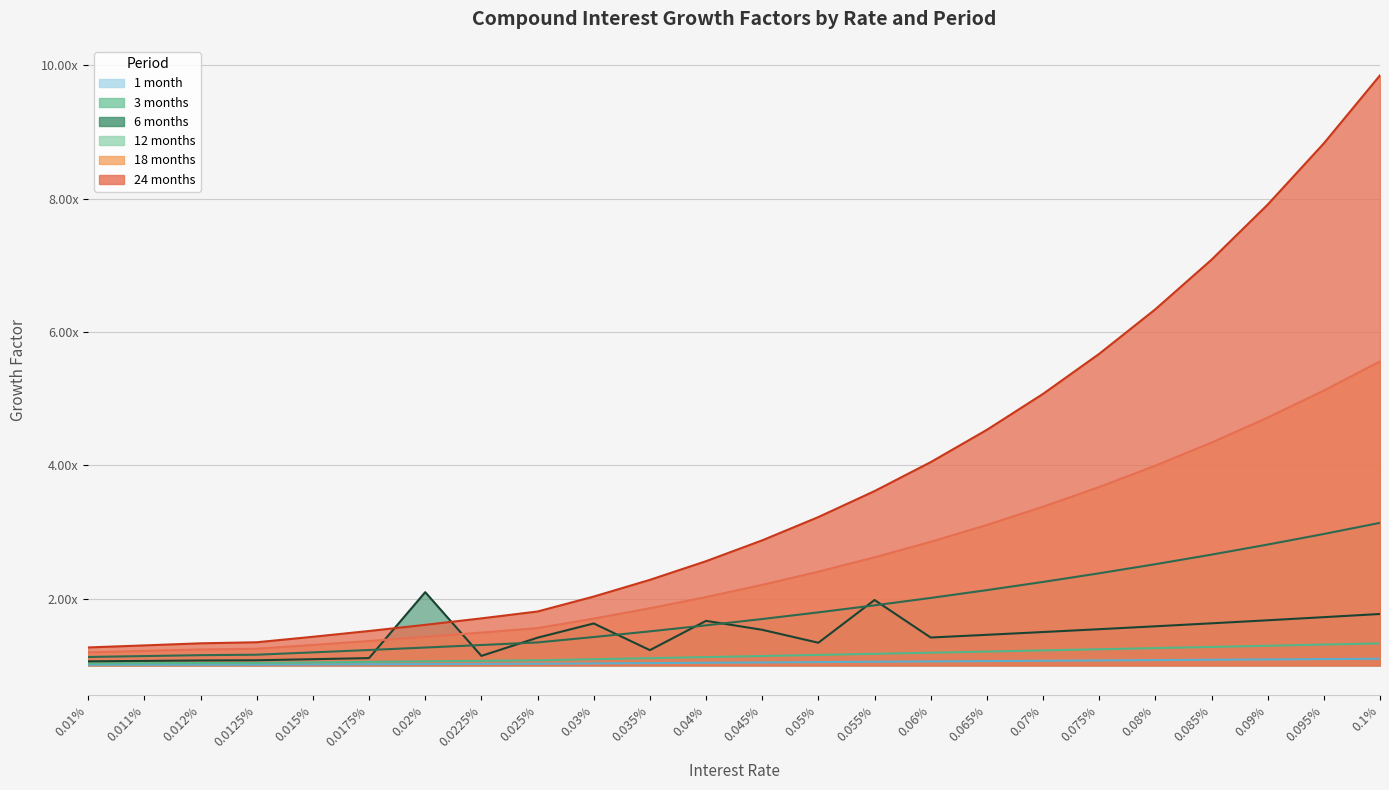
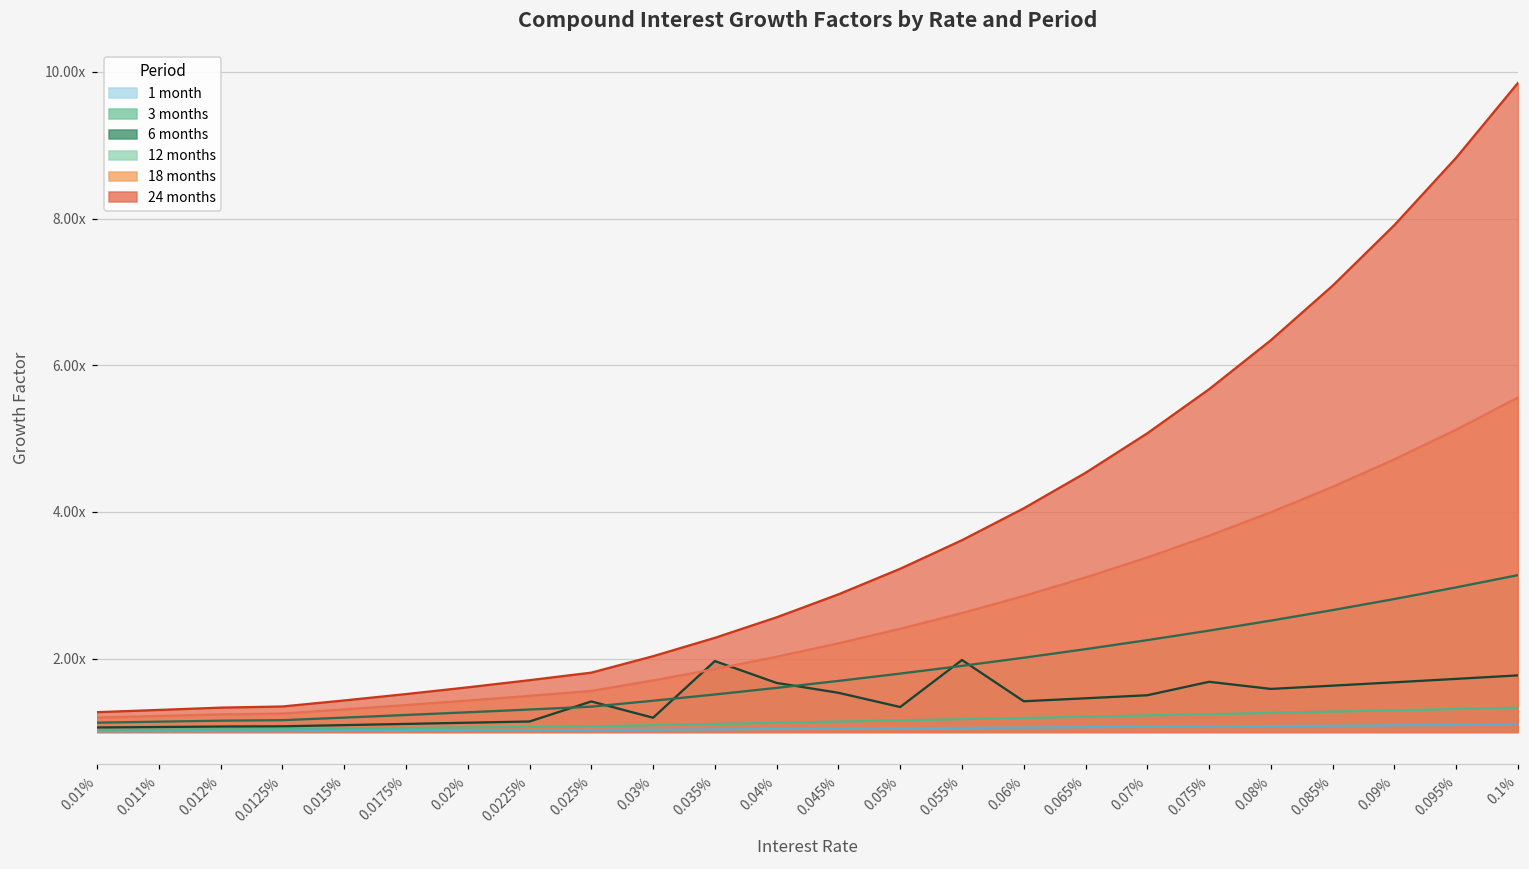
6 months, 0.02%: 2.1x -> 1.1x
6 months, 0.03%: 1.6x -> 1.2x
6 months, 0.035%: 1.2x -> 2.0x
6 months, 0.075%: 1.5x -> 1.7x
